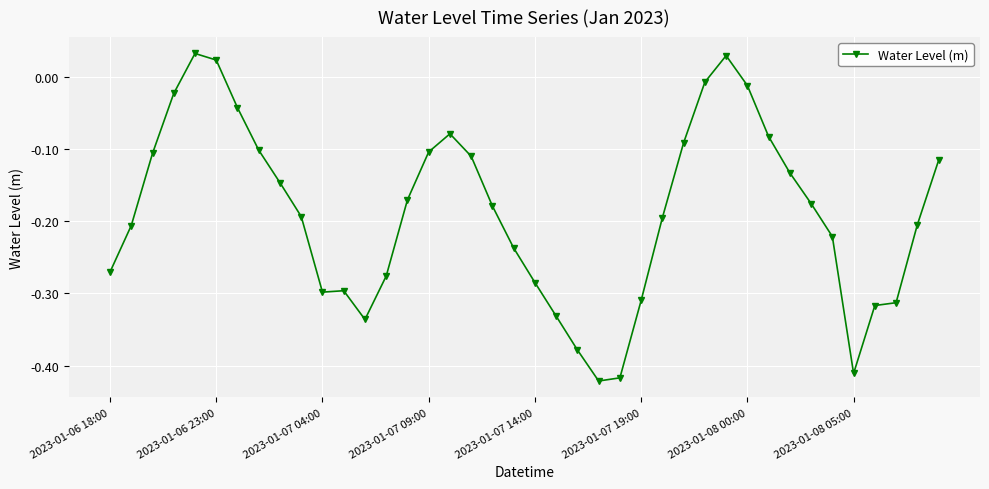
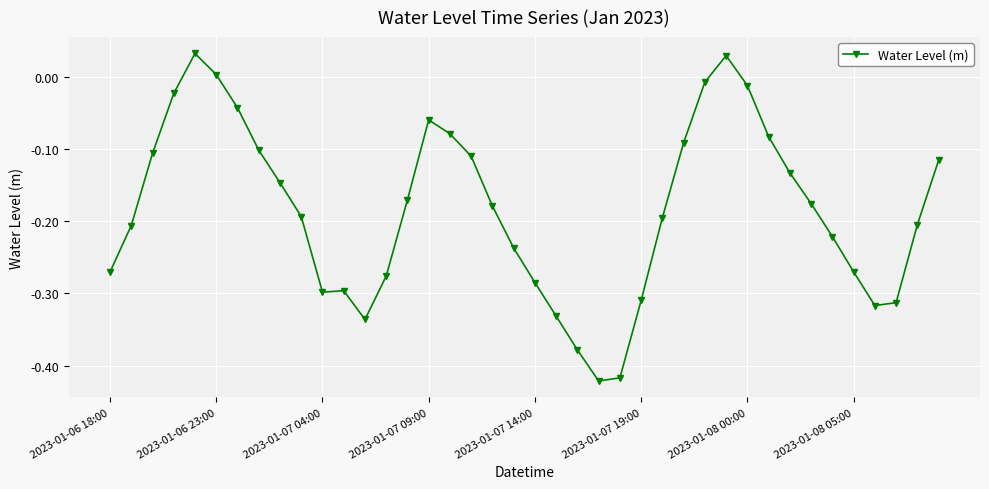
2023-01-06 23:00: 0.02 -> 0.00
2023-01-07 09:00: -0.10 -> -0.06
2023-01-08 05:00: -0.41 -> -0.27
